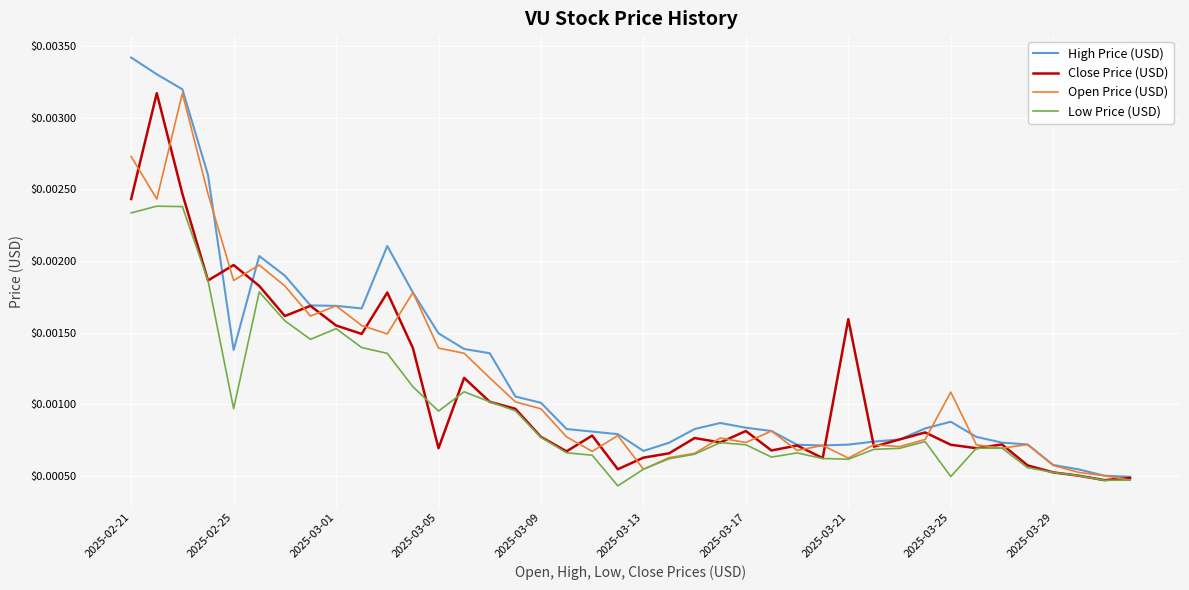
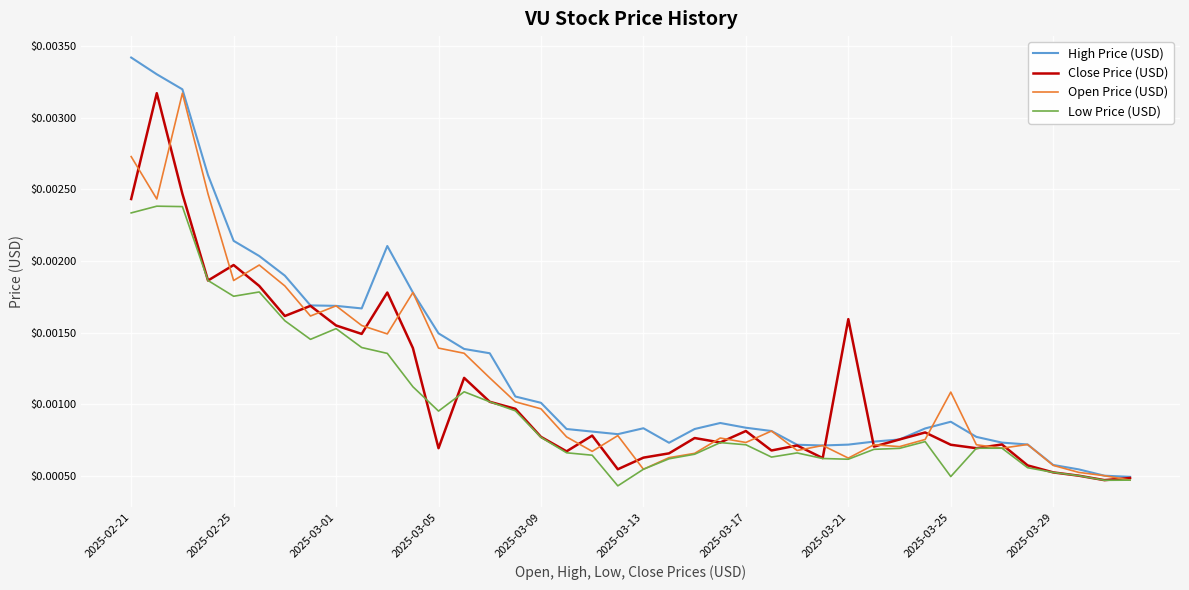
High Price (USD), 2025-02-25: $0.00138 -> $0.00214
Low Price (USD), 2025-02-25: $0.00097 -> $0.00175
High Price (USD), 2025-03-13: $0.00067 -> $0.00083
